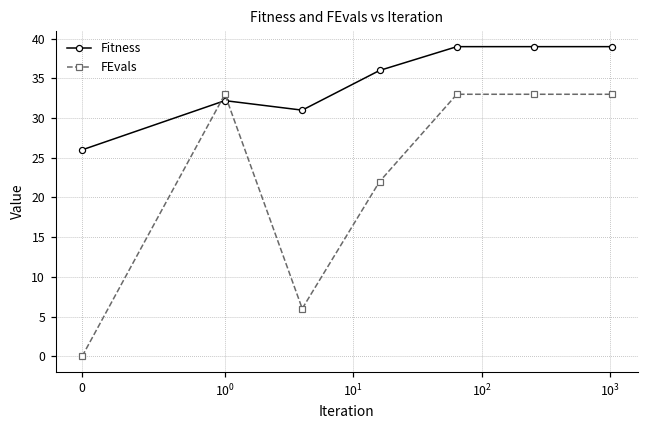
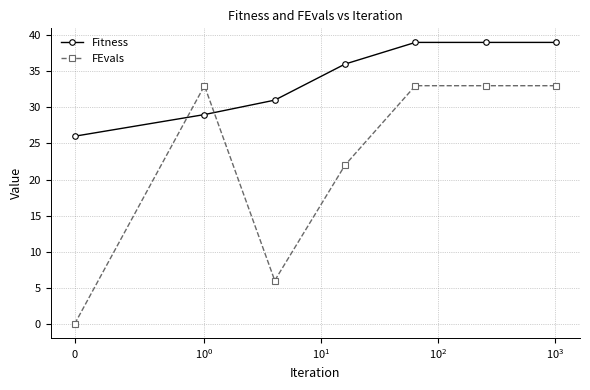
Fitness, 10^0: 32 -> 29
